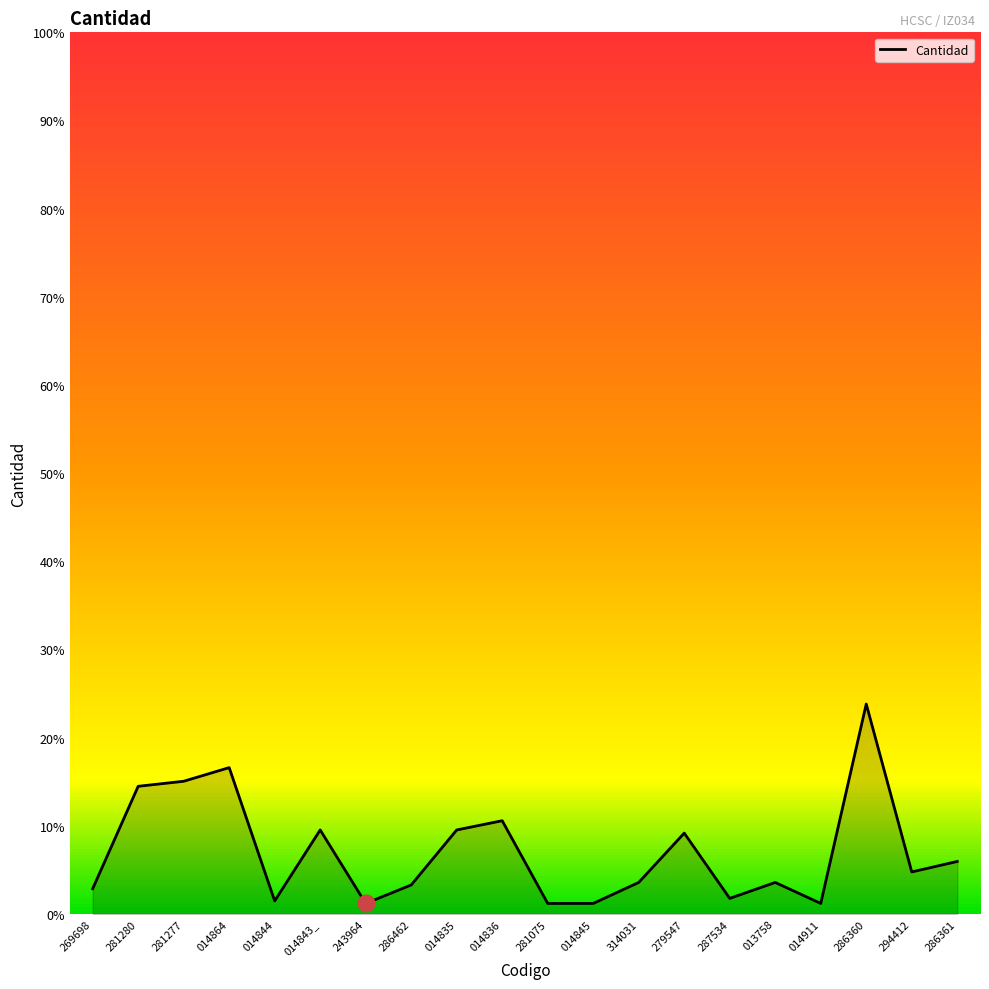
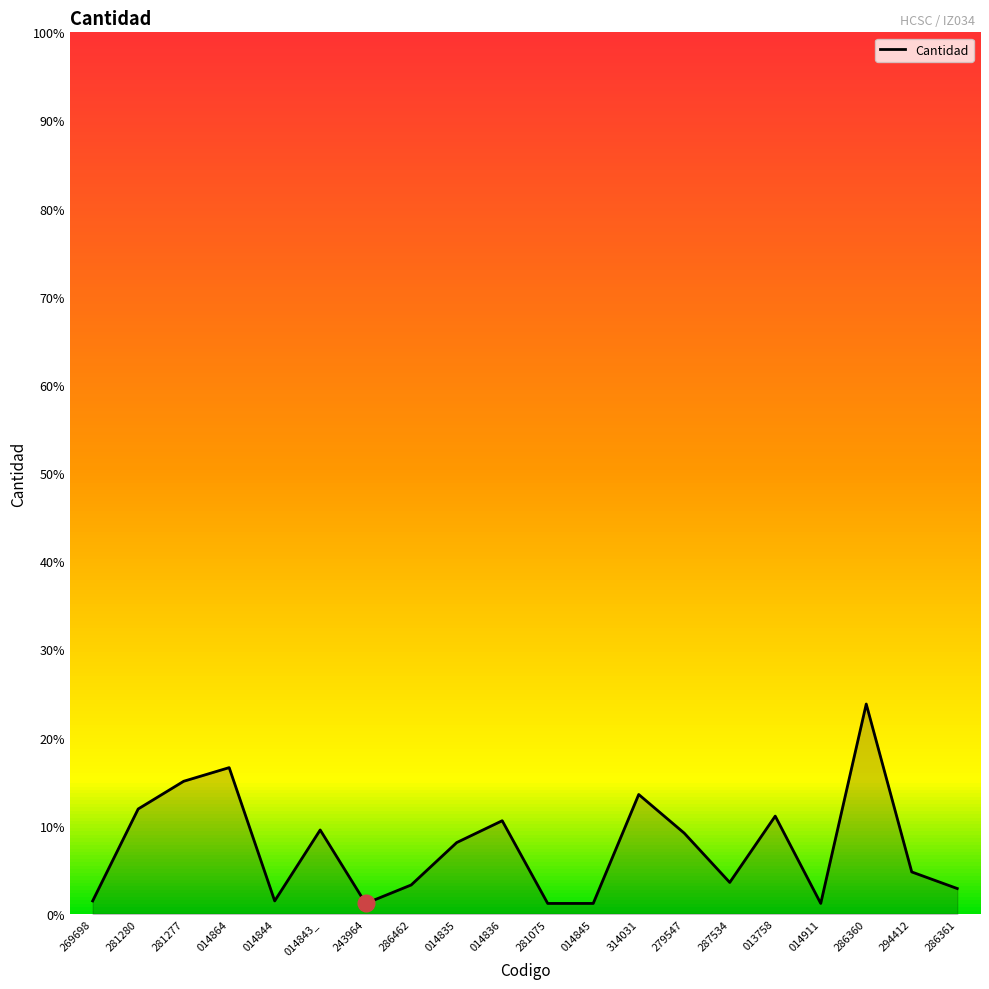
Cantidad, 269698: 3% -> 1%
Cantidad, 281280: 14% -> 12%
Cantidad, 014835: 10% -> 8%
Cantidad, 314031: 4% -> 14%
Cantidad, 287534: 2% -> 4%
Cantidad, 013758: 4% -> 11%
Cantidad, 286361: 6% -> 3%
